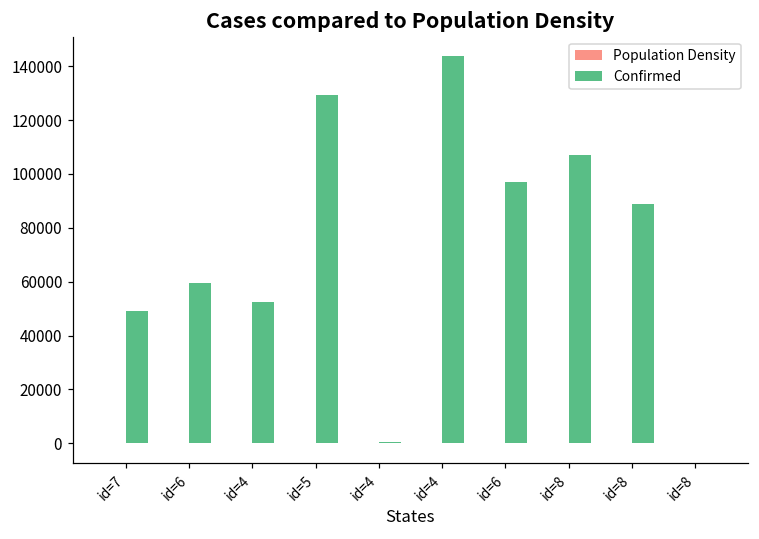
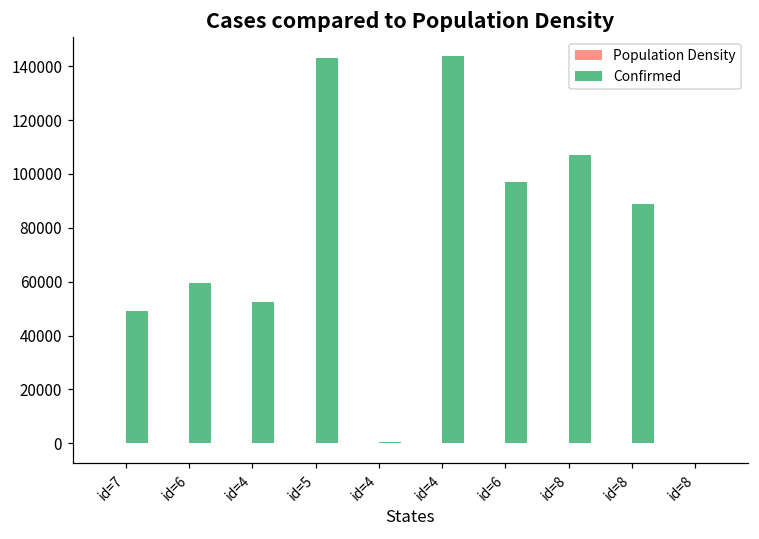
Confirmed, id=5: 129000 -> 143000
